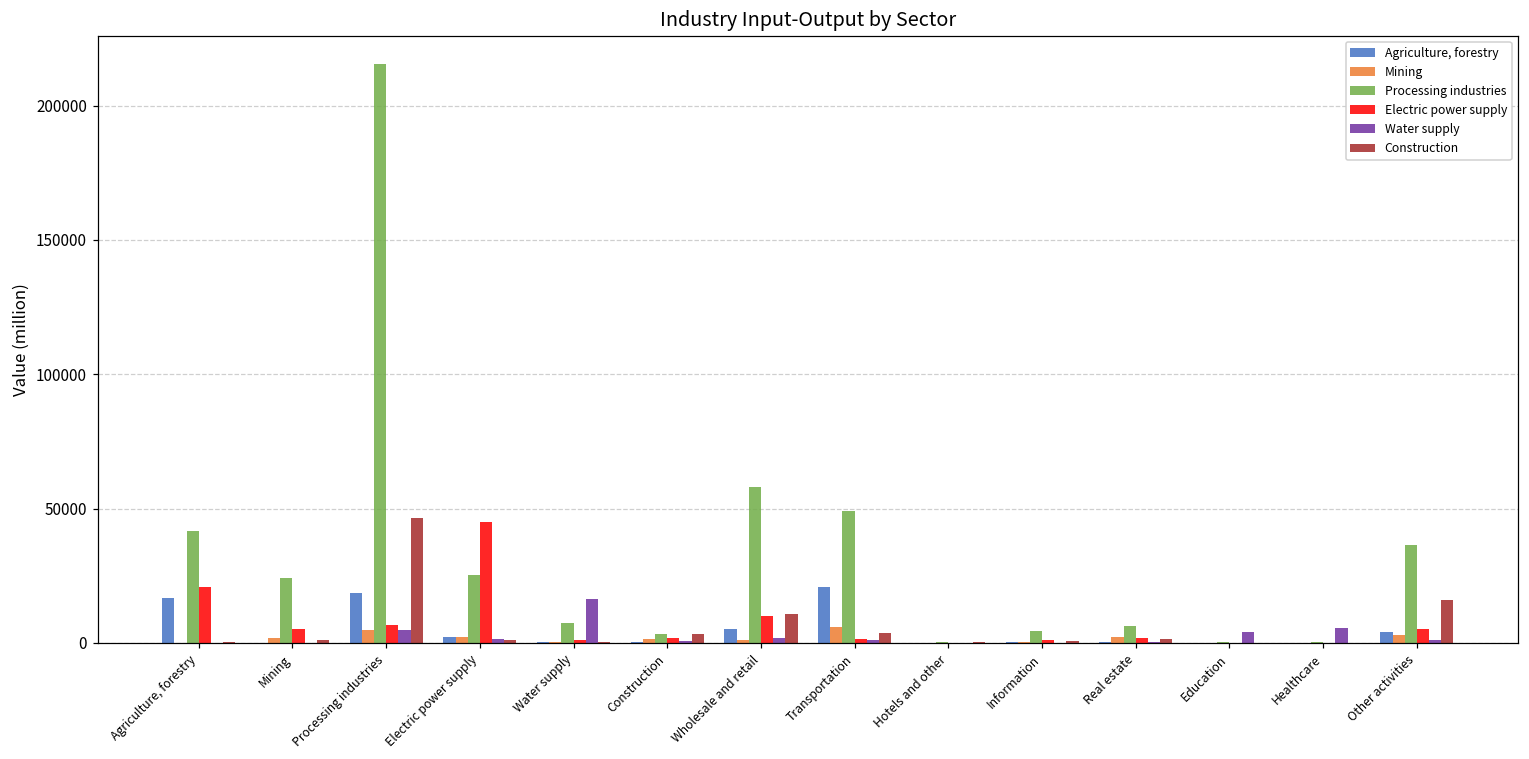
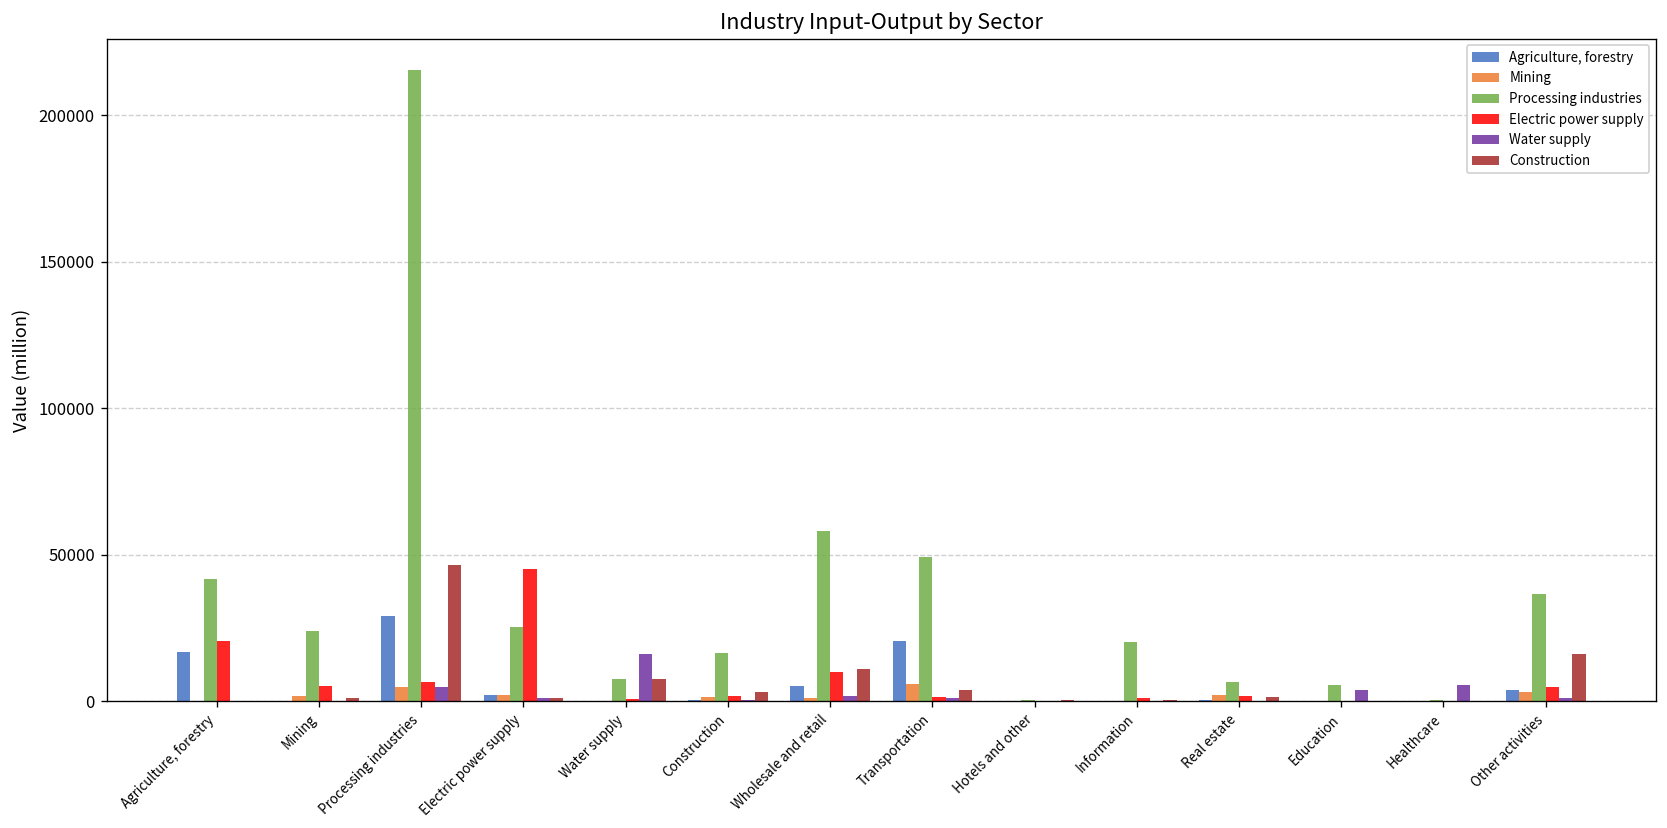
Agriculture, forestry, Processing industries: 19000 -> 29000
Construction, Water supply: 0 -> 8000
Processing industries, Construction: 3000 -> 16000
Processing industries, Information: 4000 -> 20000
Processing industries, Education: 0 -> 5000
